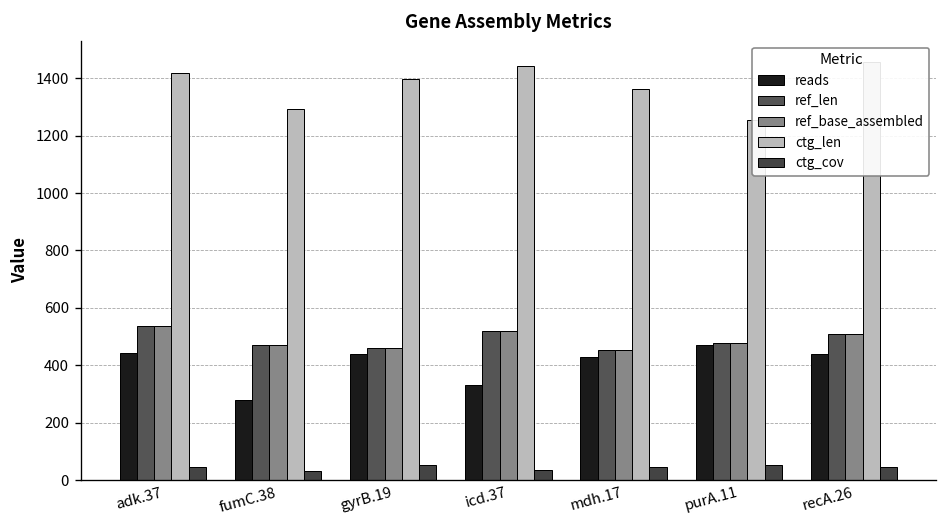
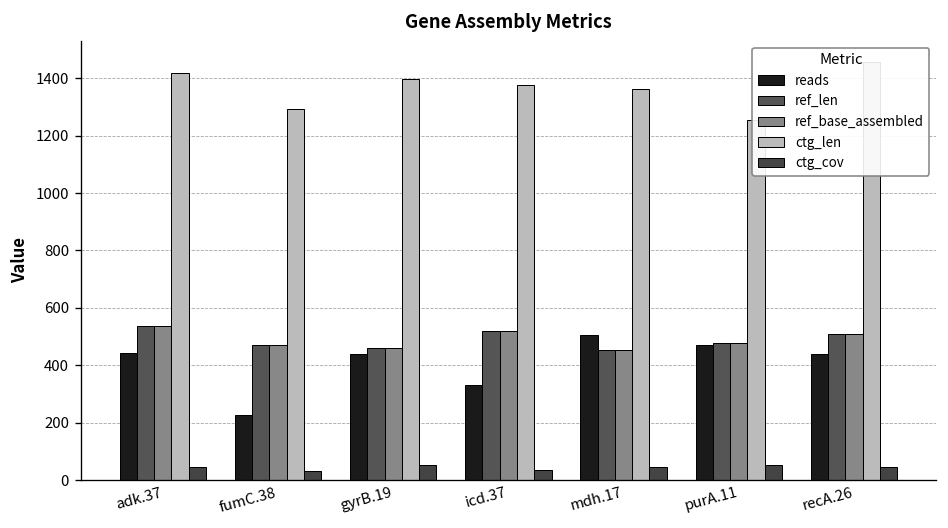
reads, fumC.38: 280 -> 230
ctg_len, icd.37: 1440 -> 1380
reads, mdh.17: 430 -> 510
